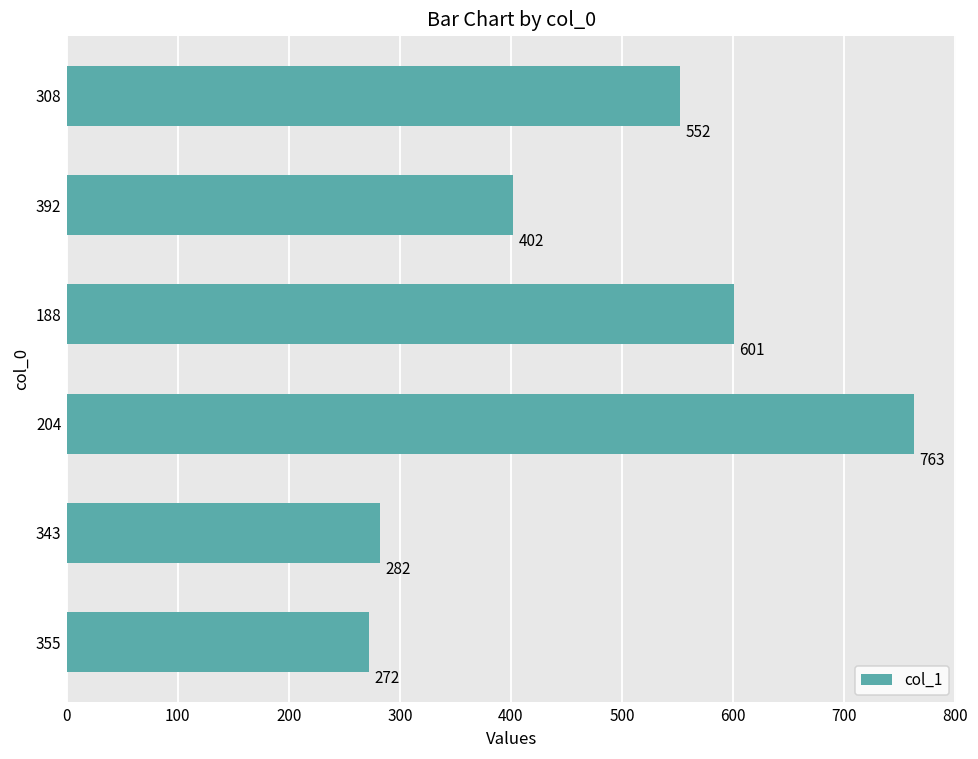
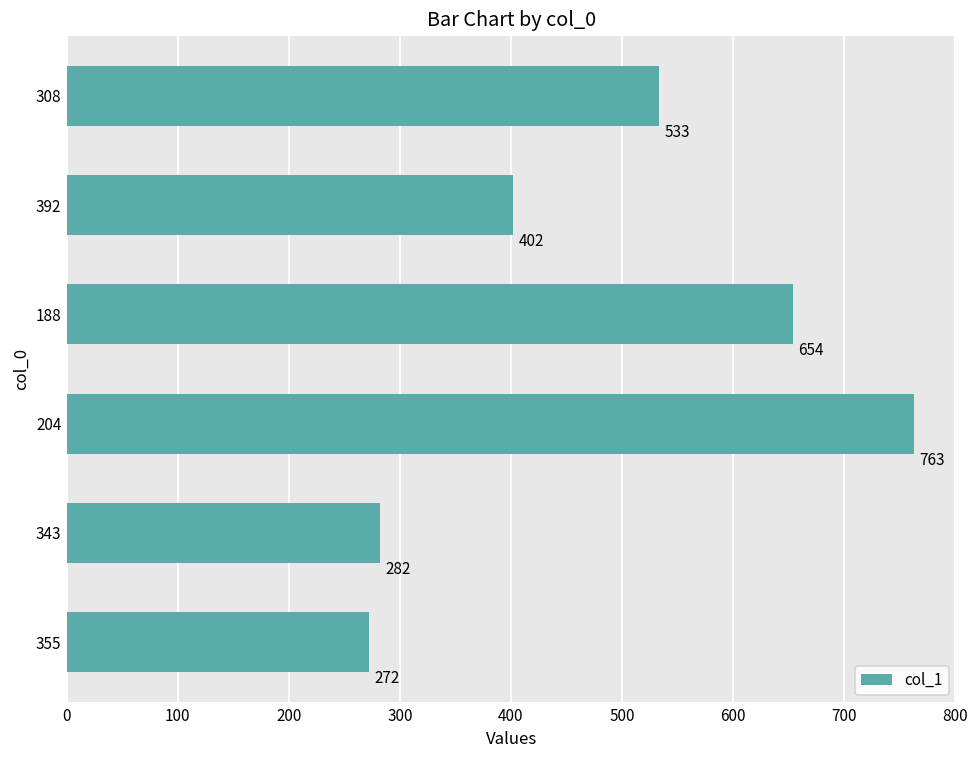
308: 552 -> 533
188: 601 -> 654
